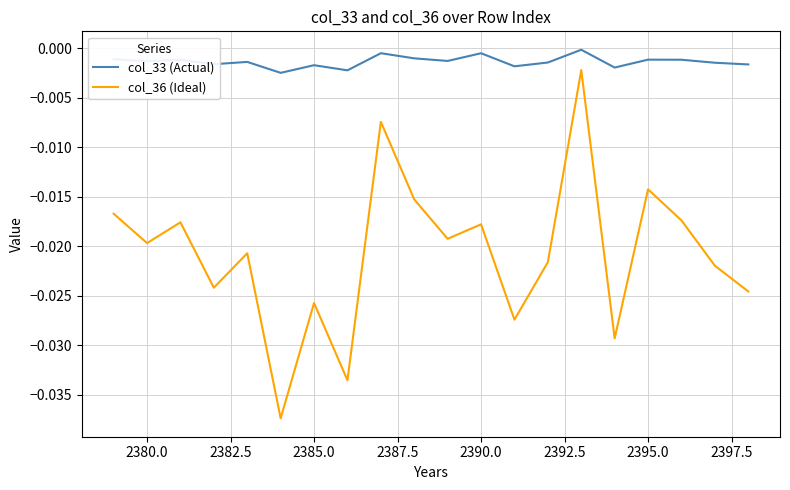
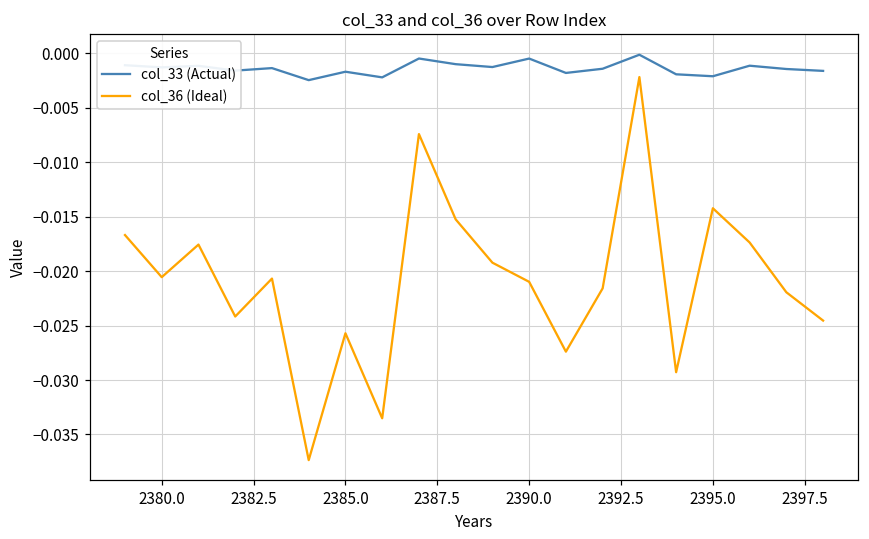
col_36 (Ideal), 2380.0: -0.020 -> -0.021
col_36 (Ideal), 2390.0: -0.018 -> -0.021
col_33 (Actual), 2395.0: -0.001 -> -0.002
